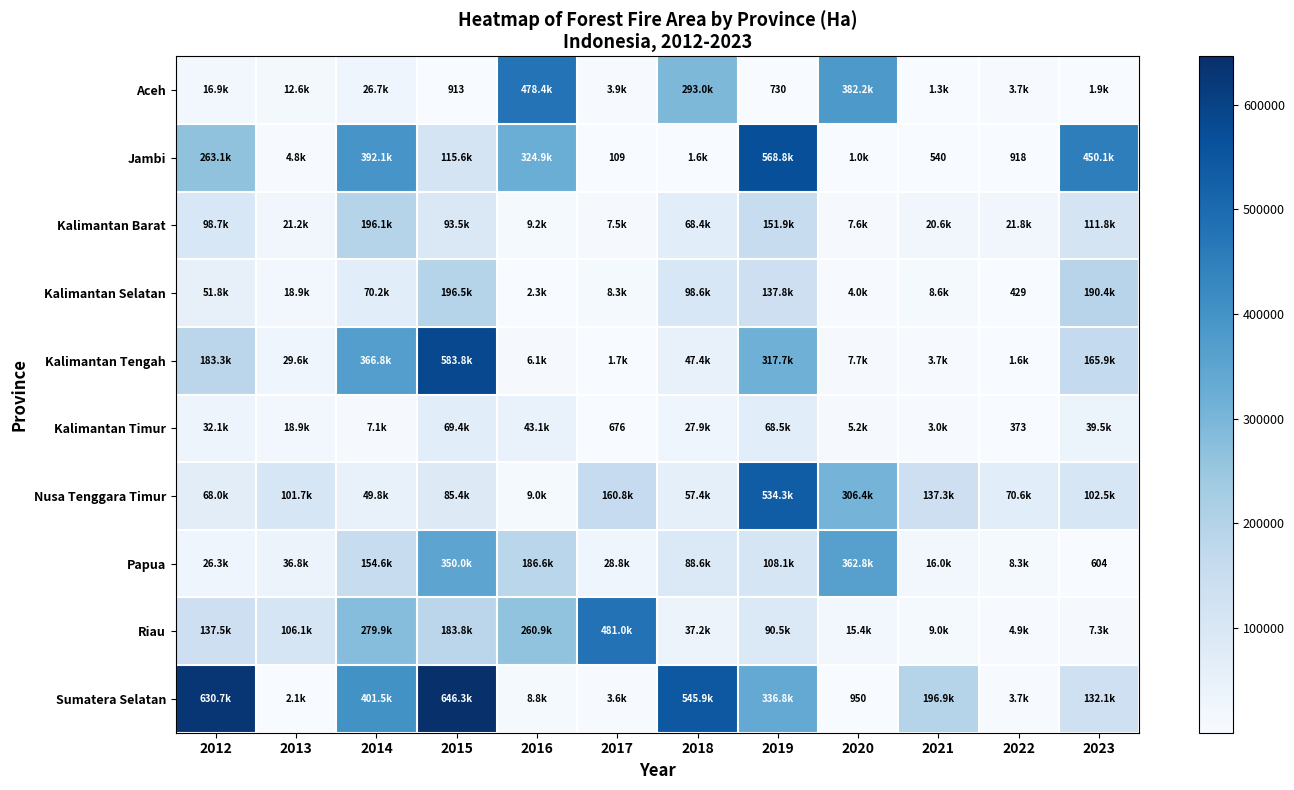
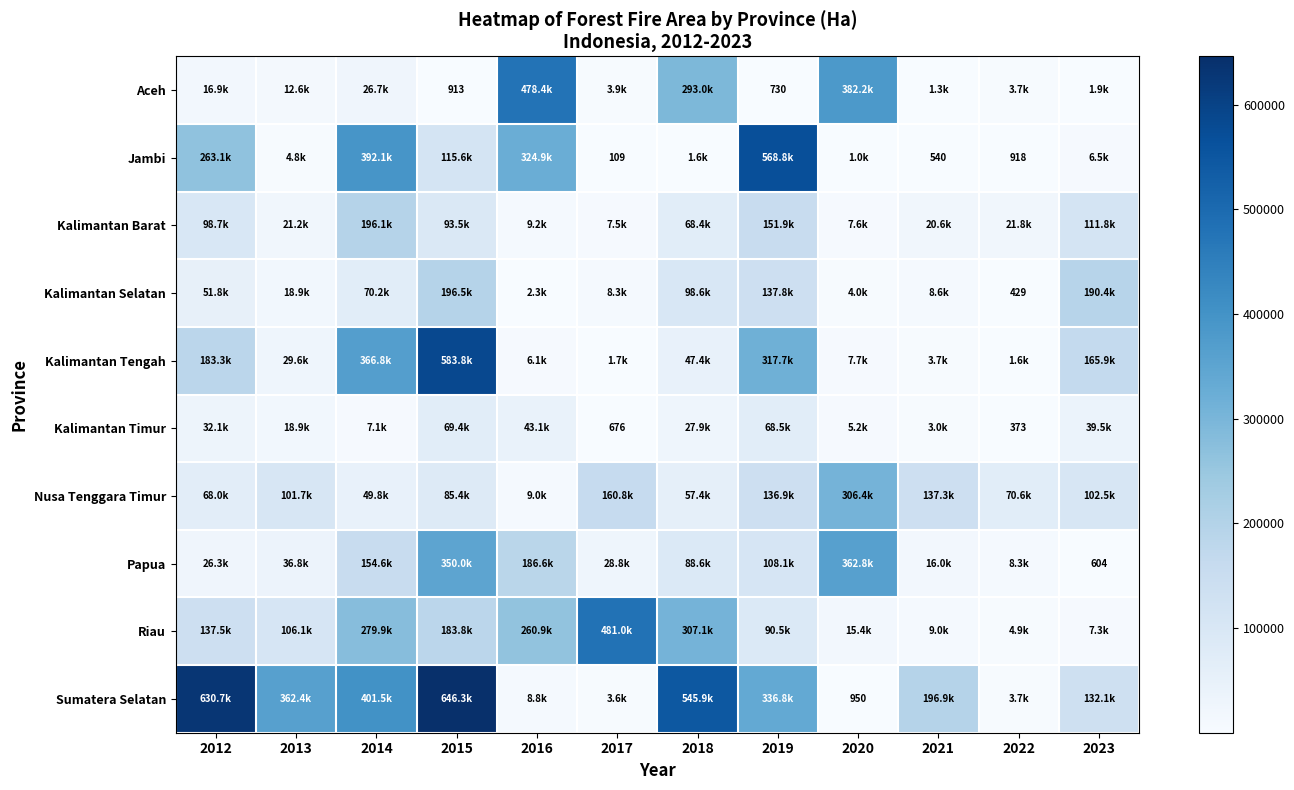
Jambi, 2023: 450.1k -> 6.5k
Nusa Tenggara Timur, 2019: 534.3k -> 136.9k
Riau, 2018: 37.2k -> 307.1k
Sumatera Selatan, 2013: 2.1k -> 362.4k
